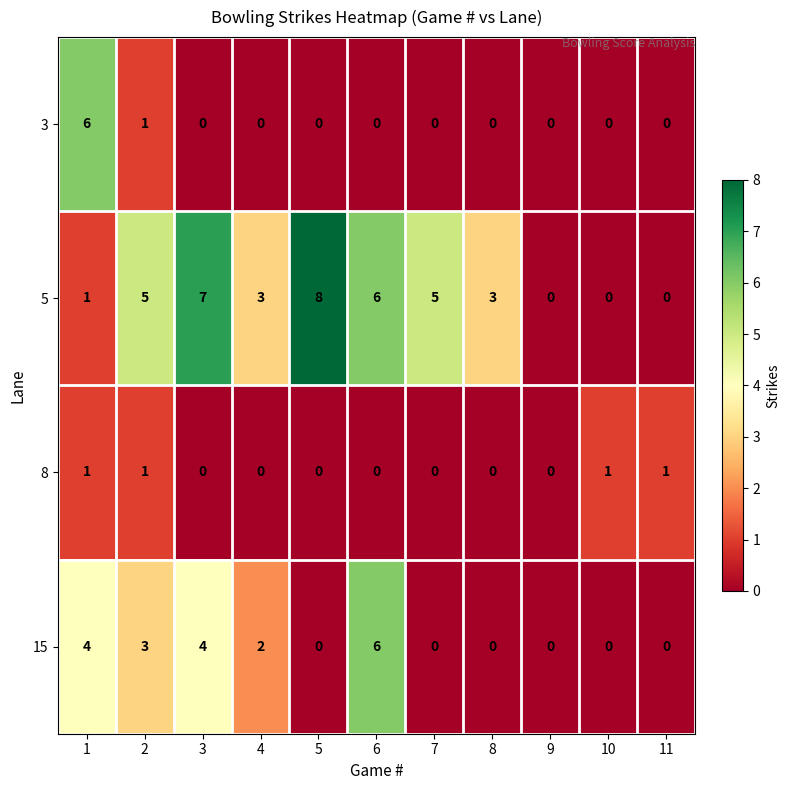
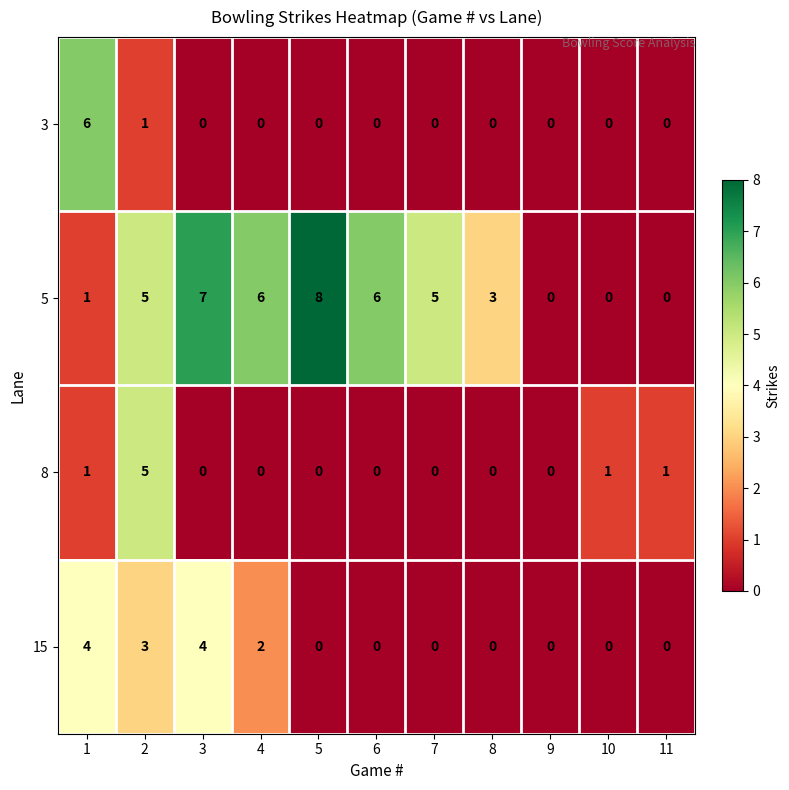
5, 4: 3 -> 6
8, 2: 1 -> 5
15, 6: 6 -> 0
